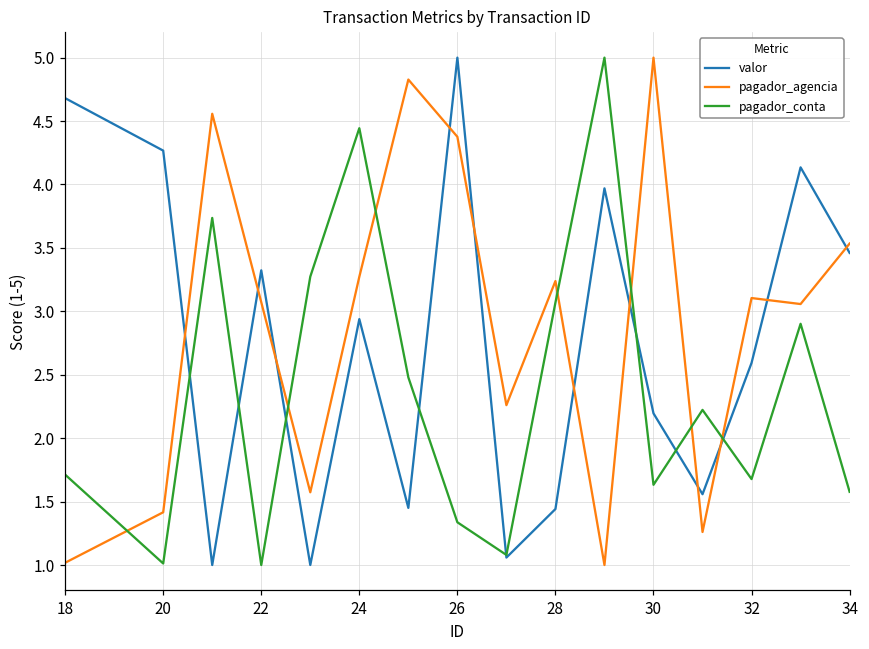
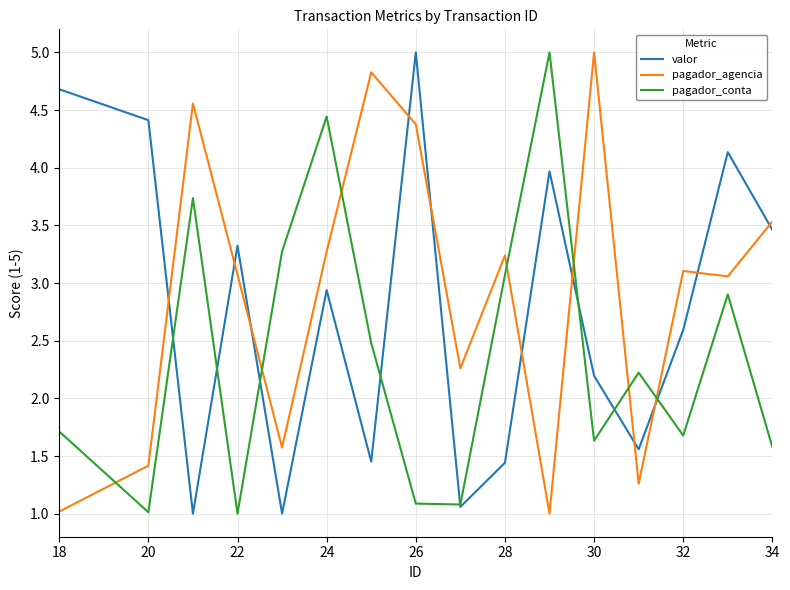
valor, 20: 4.27 -> 4.41
pagador_conta, 26: 1.34 -> 1.09
